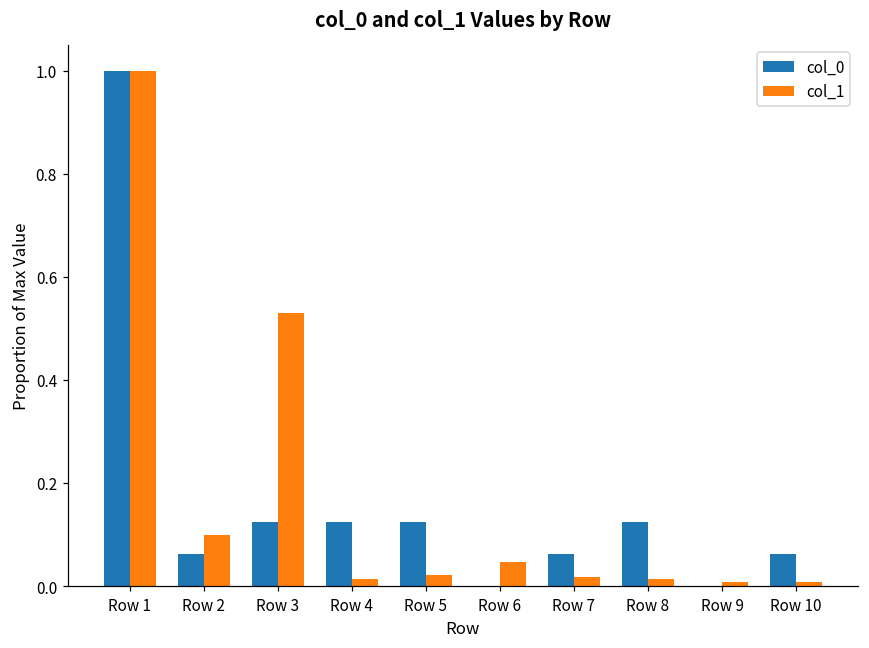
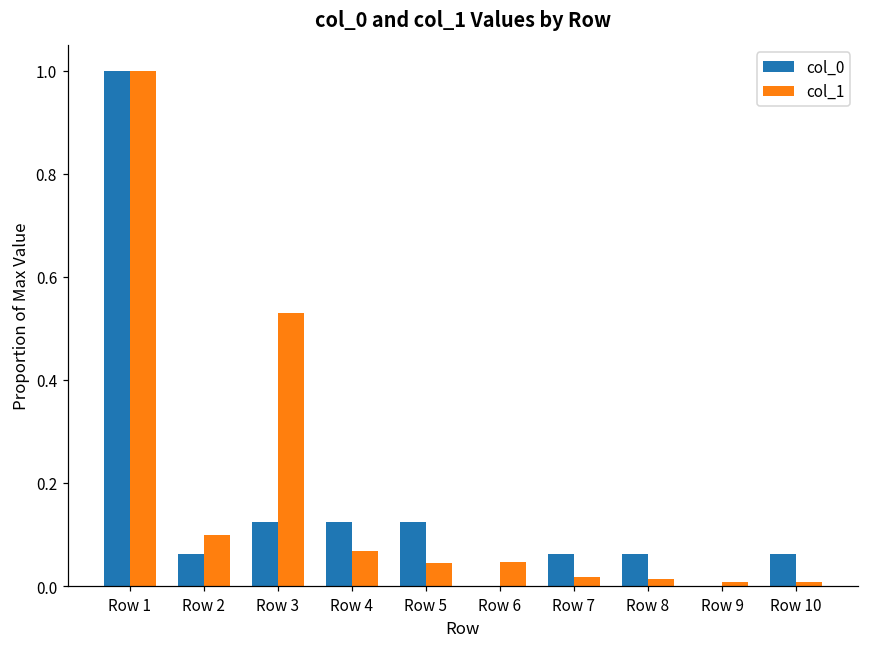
col_1, Row 4: 0.01 -> 0.07
col_1, Row 5: 0.02 -> 0.05
col_0, Row 8: 0.13 -> 0.06
